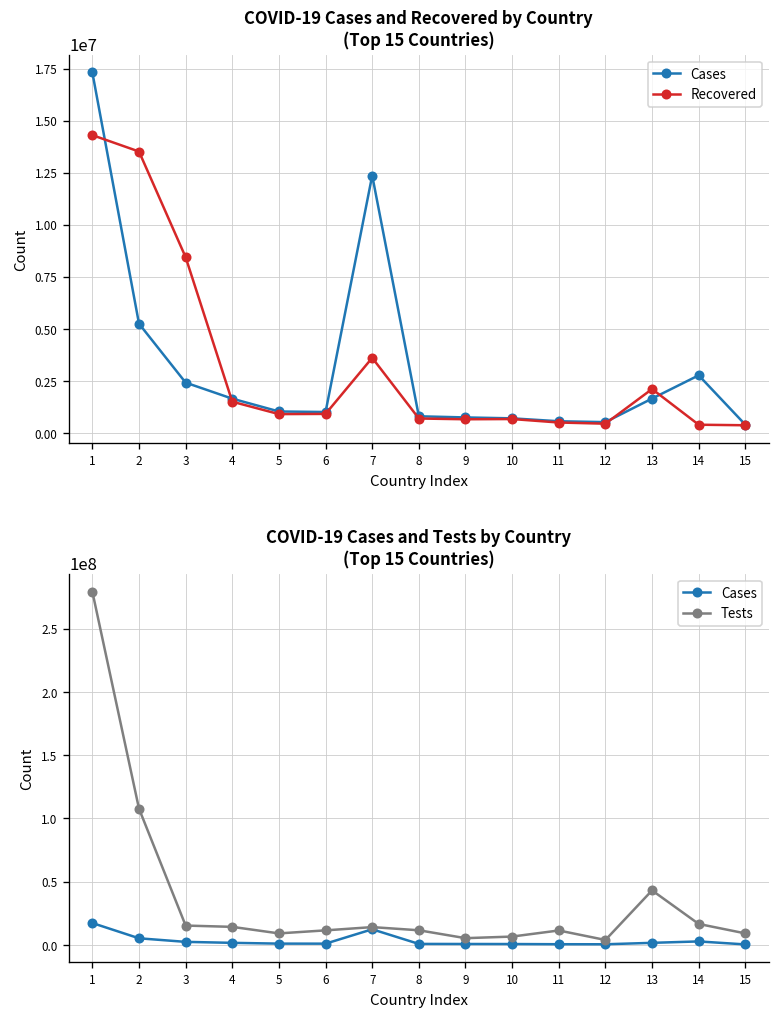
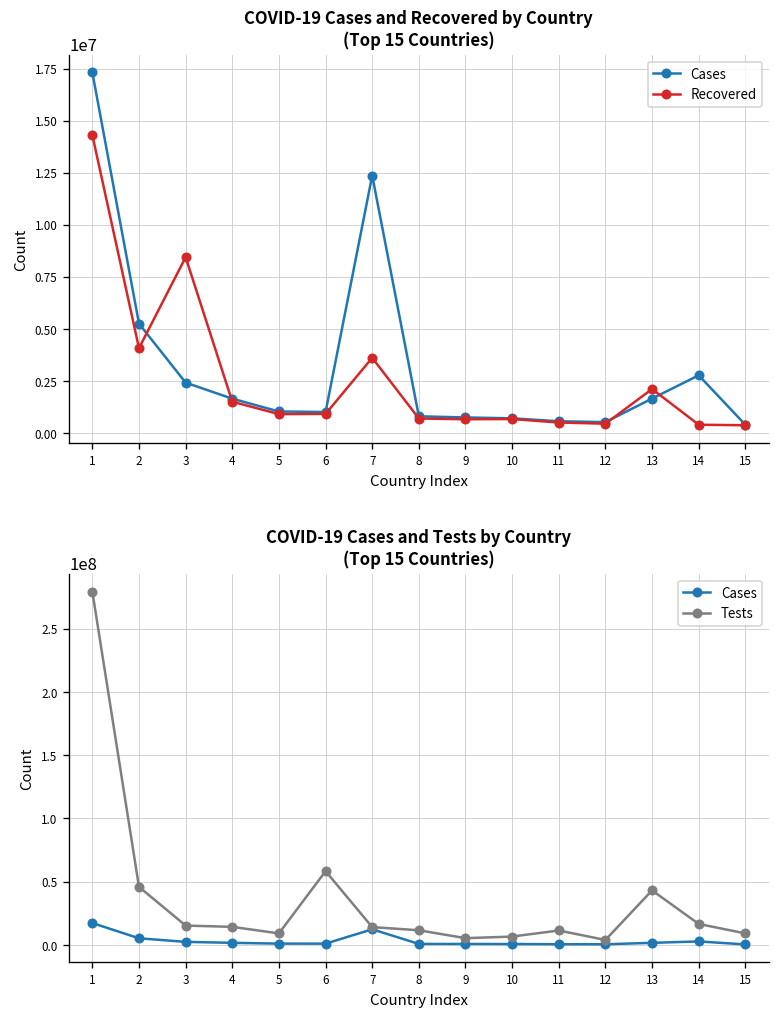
COVID-19 Cases and Recovered by Country (Top 15 Countries), Recovered, 2: 13500000 -> 4100000
COVID-19 Cases and Tests by Country (Top 15 Countries), Tests, 2: 108000000 -> 46000000
COVID-19 Cases and Tests by Country (Top 15 Countries), Tests, 6: 12000000 -> 58000000
